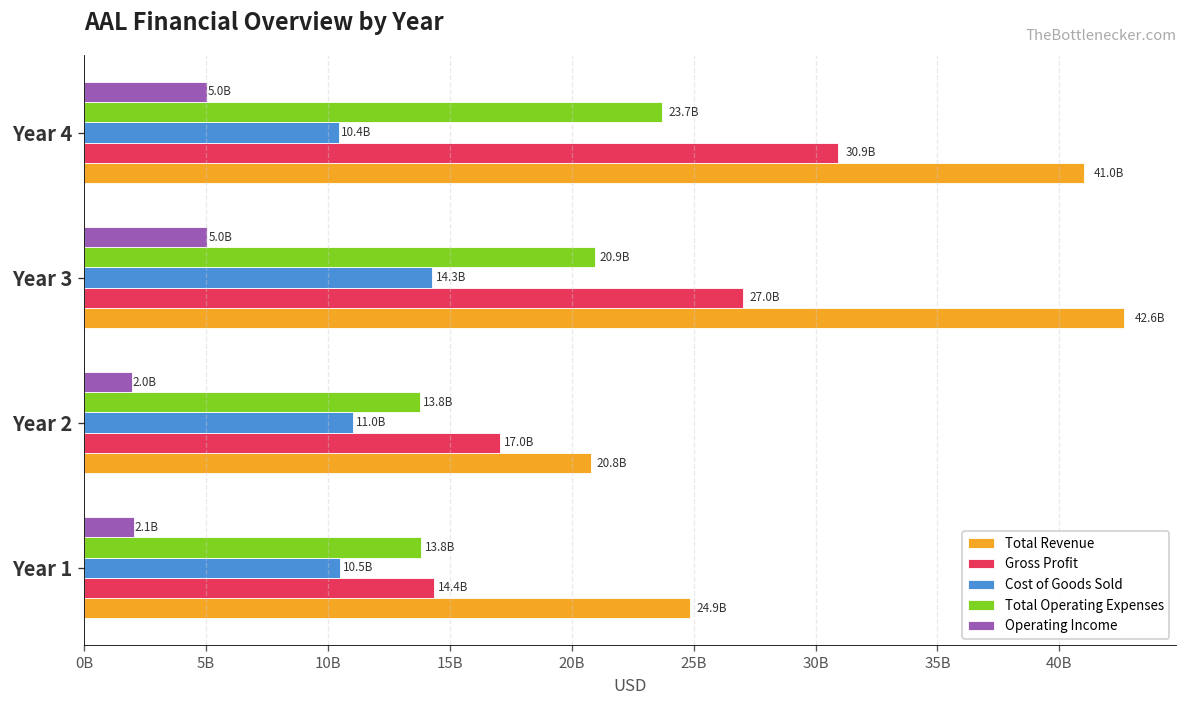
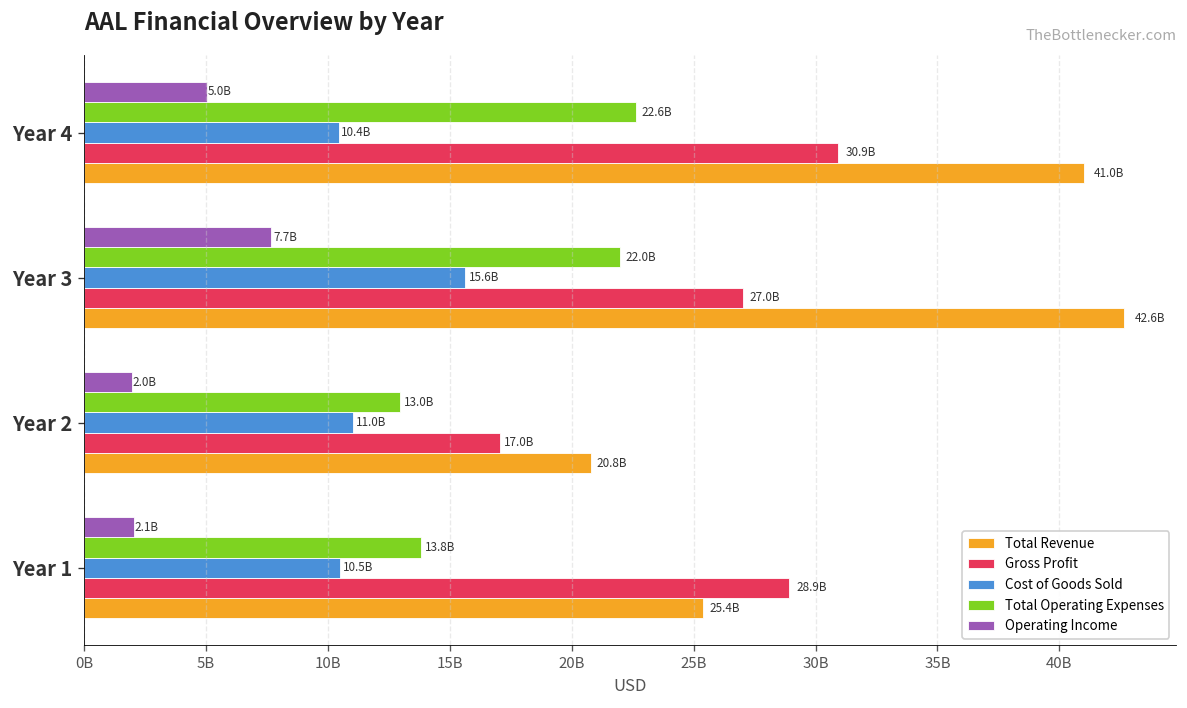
Total Operating Expenses, Year 4: 23.7B -> 22.6B
Operating Income, Year 3: 5.0B -> 7.7B
Total Operating Expenses, Year 3: 20.9B -> 22.0B
Cost of Goods Sold, Year 3: 14.3B -> 15.6B
Total Operating Expenses, Year 2: 13.8B -> 13.0B
Gross Profit, Year 1: 14.4B -> 28.9B
Total Revenue, Year 1: 24.9B -> 25.4B
